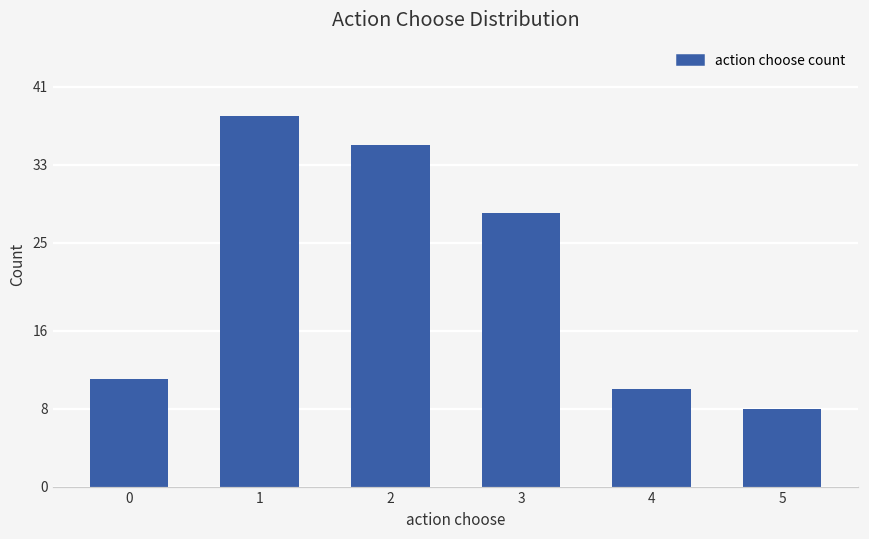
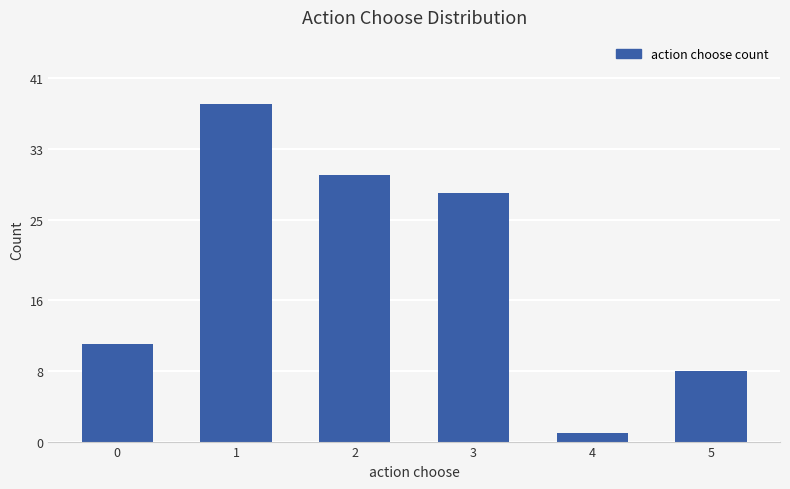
2: 35 -> 30
4: 10 -> 1
